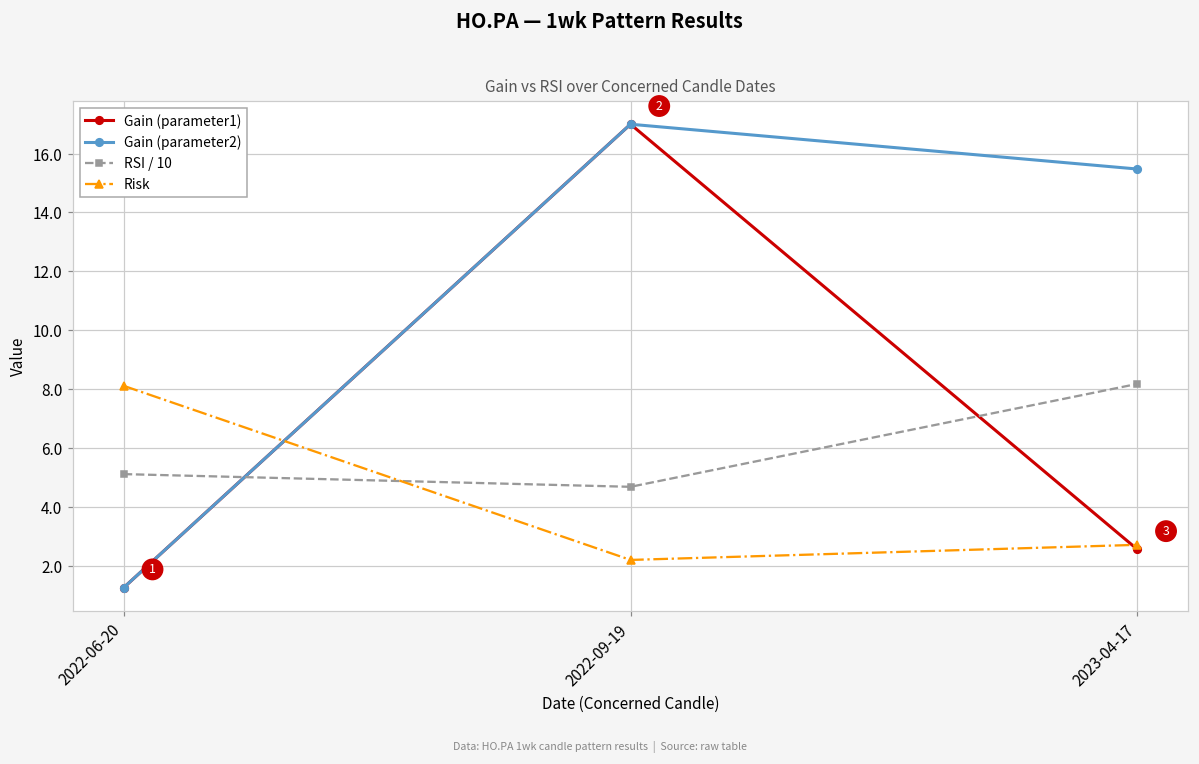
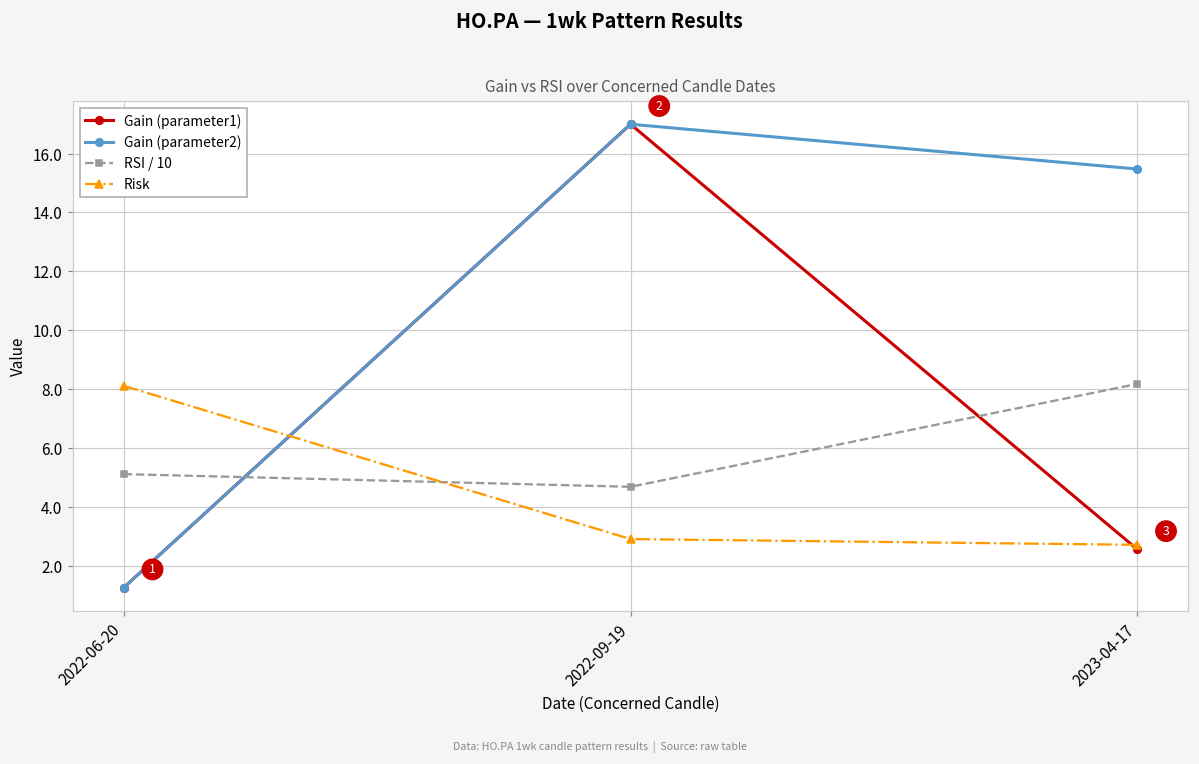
Risk, 2022-09-19: 2.2 -> 2.9
